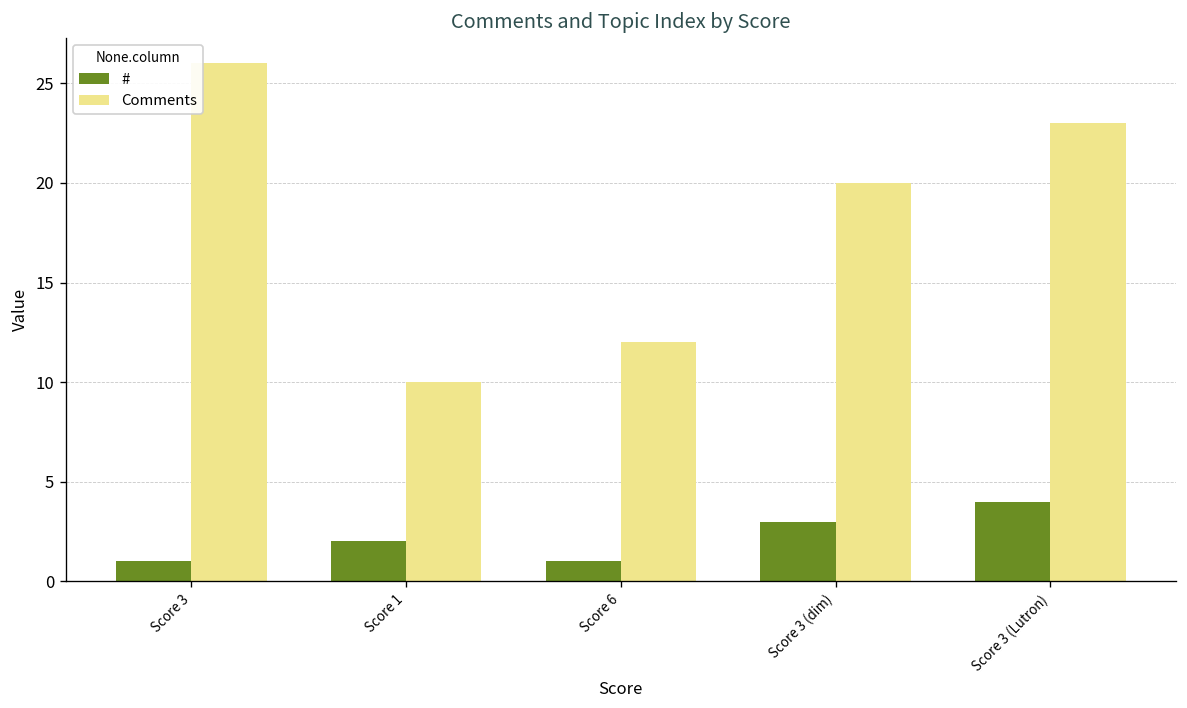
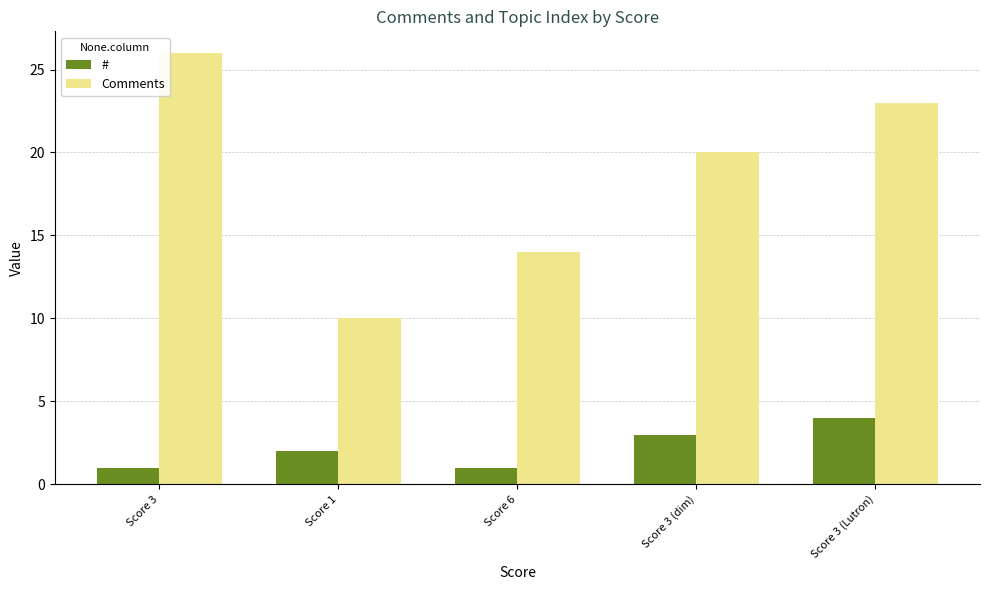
Comments, Score 6: 12 -> 14
